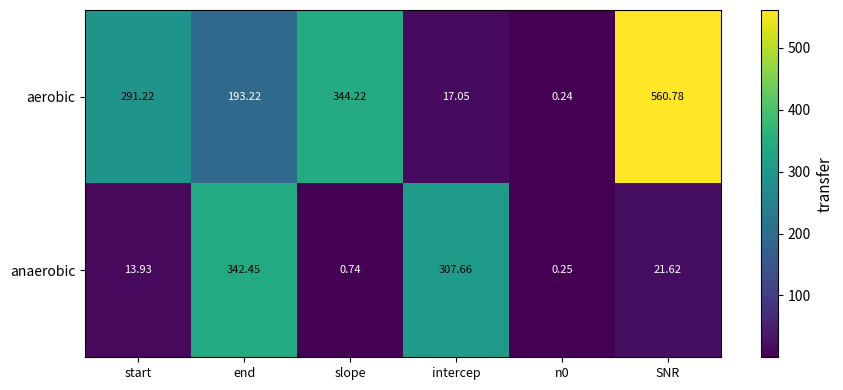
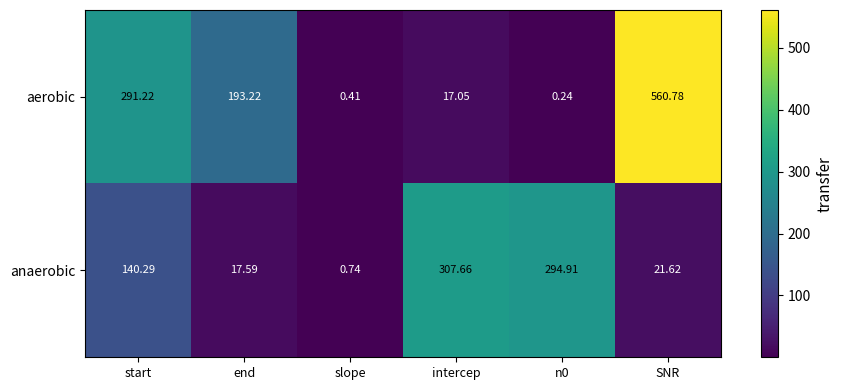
aerobic, slope: 344.22 -> 0.41
anaerobic, start: 13.93 -> 140.29
anaerobic, end: 342.45 -> 17.59
anaerobic, n0: 0.25 -> 294.91
